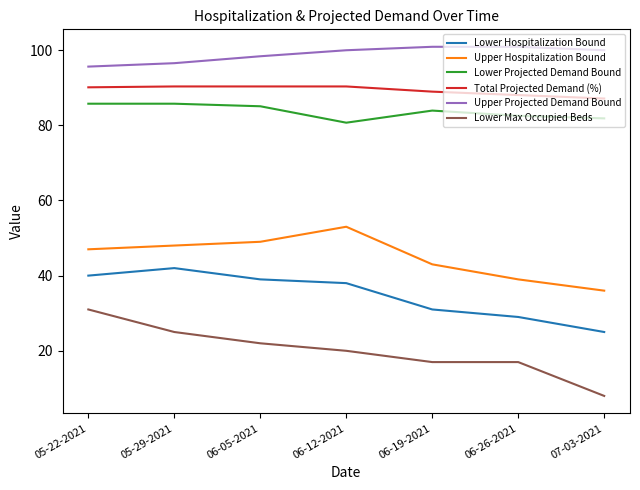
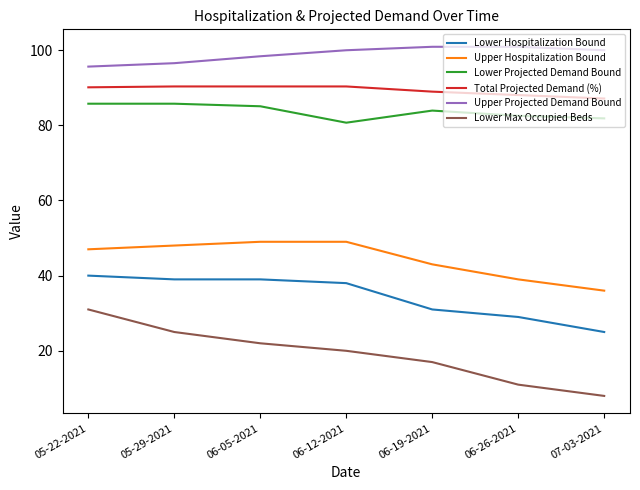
Lower Hospitalization Bound, 05-29-2021: 42 -> 39
Upper Hospitalization Bound, 06-12-2021: 53 -> 49
Lower Max Occupied Beds, 06-26-2021: 17 -> 11
